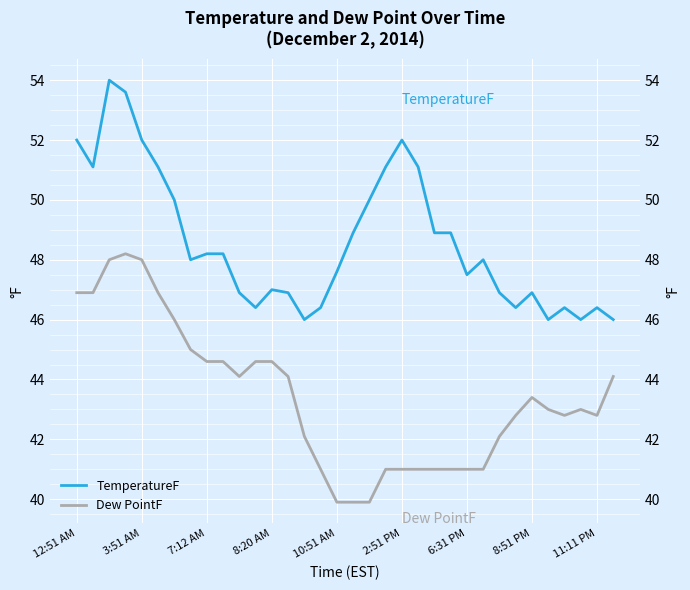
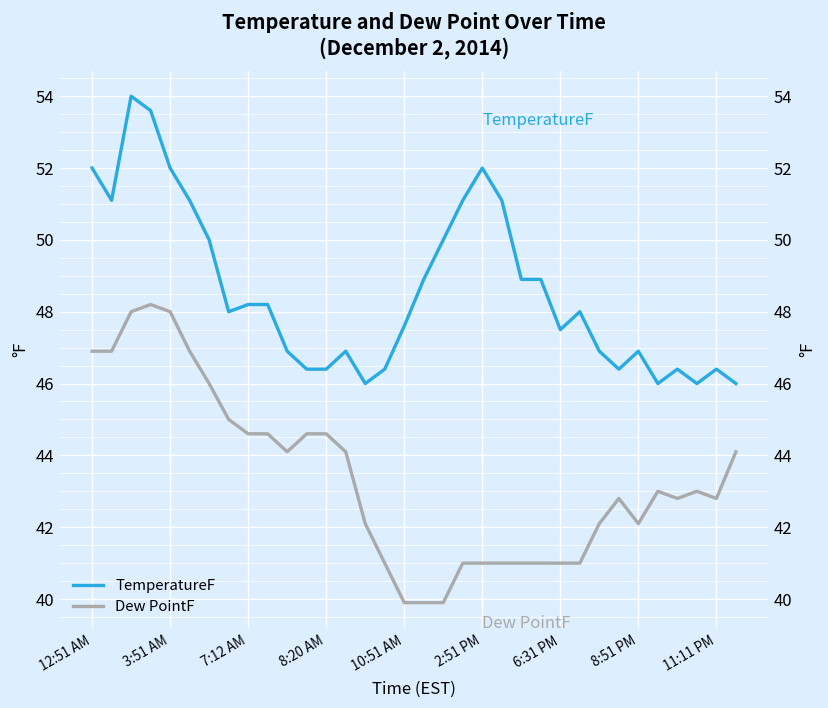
TemperatureF, 8:20 AM: 47.0 -> 46.4
Dew PointF, 8:51 PM: 43.4 -> 42.1
